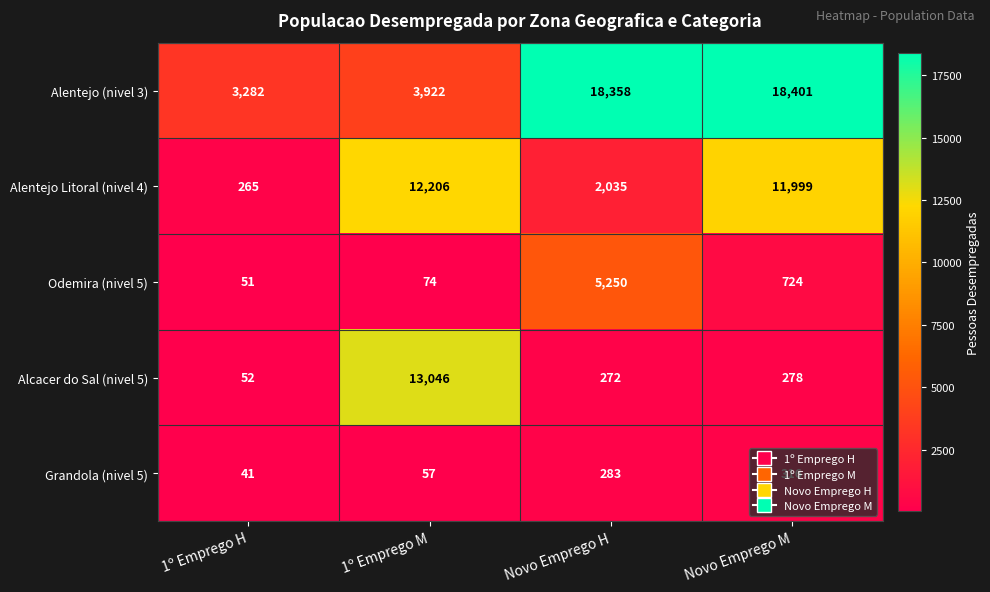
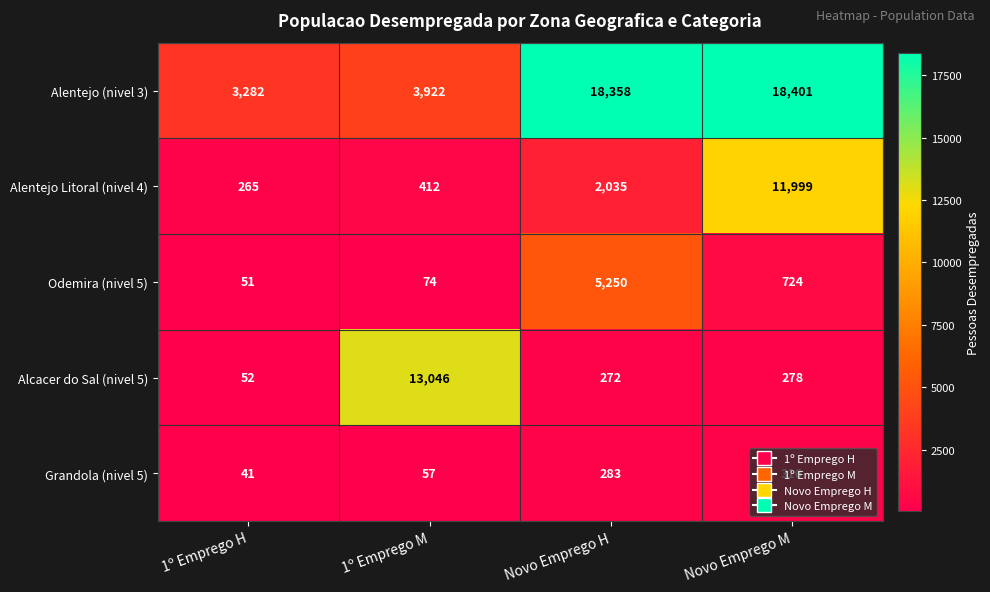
Alentejo Litoral (nivel 4), 1º Emprego M: 12,206 -> 412
